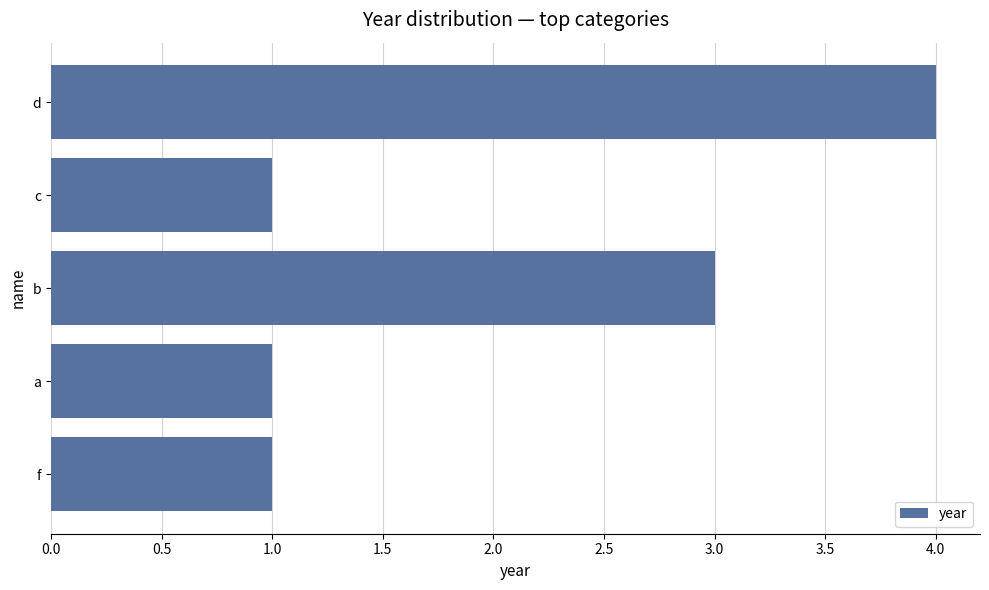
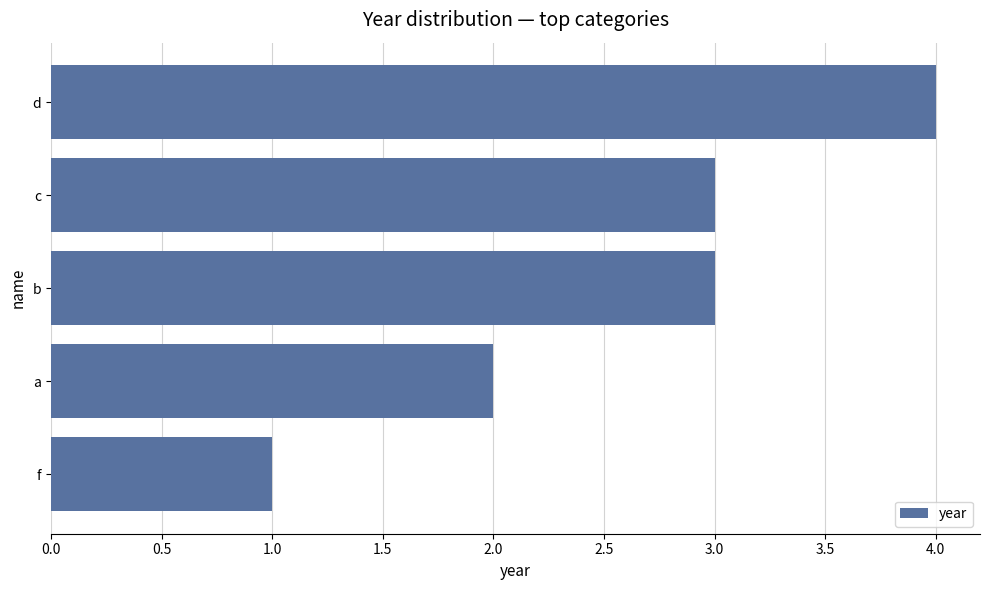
c: 1 -> 3
a: 1 -> 2
